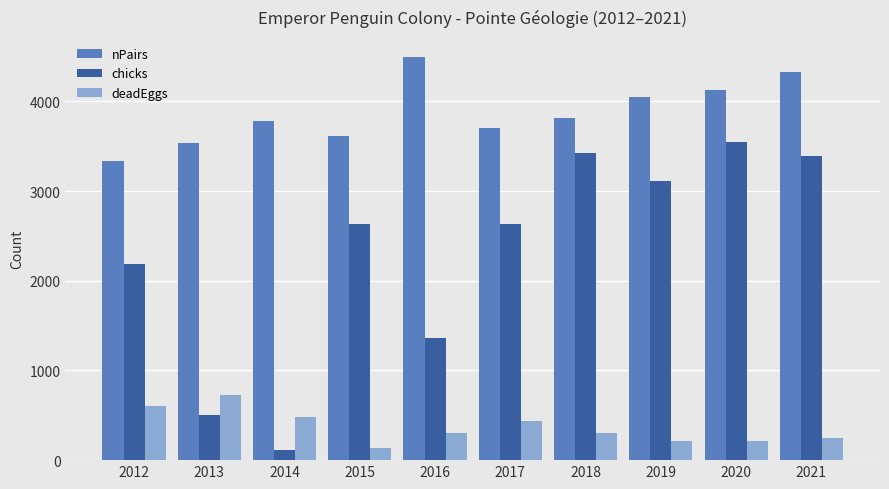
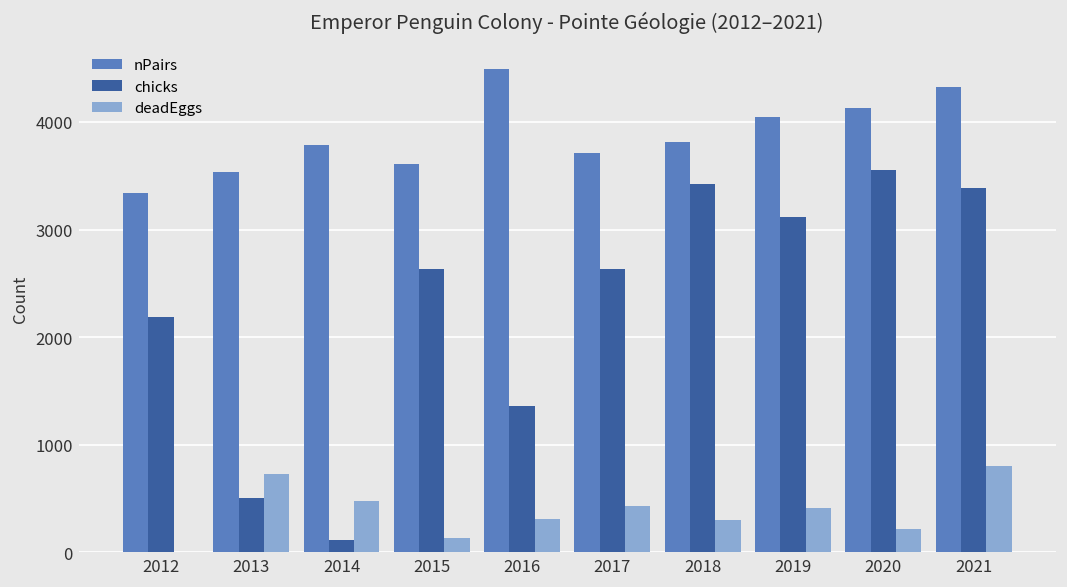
deadEggs, 2012: 600 -> 0
deadEggs, 2019: 200 -> 400
deadEggs, 2021: 200 -> 800
